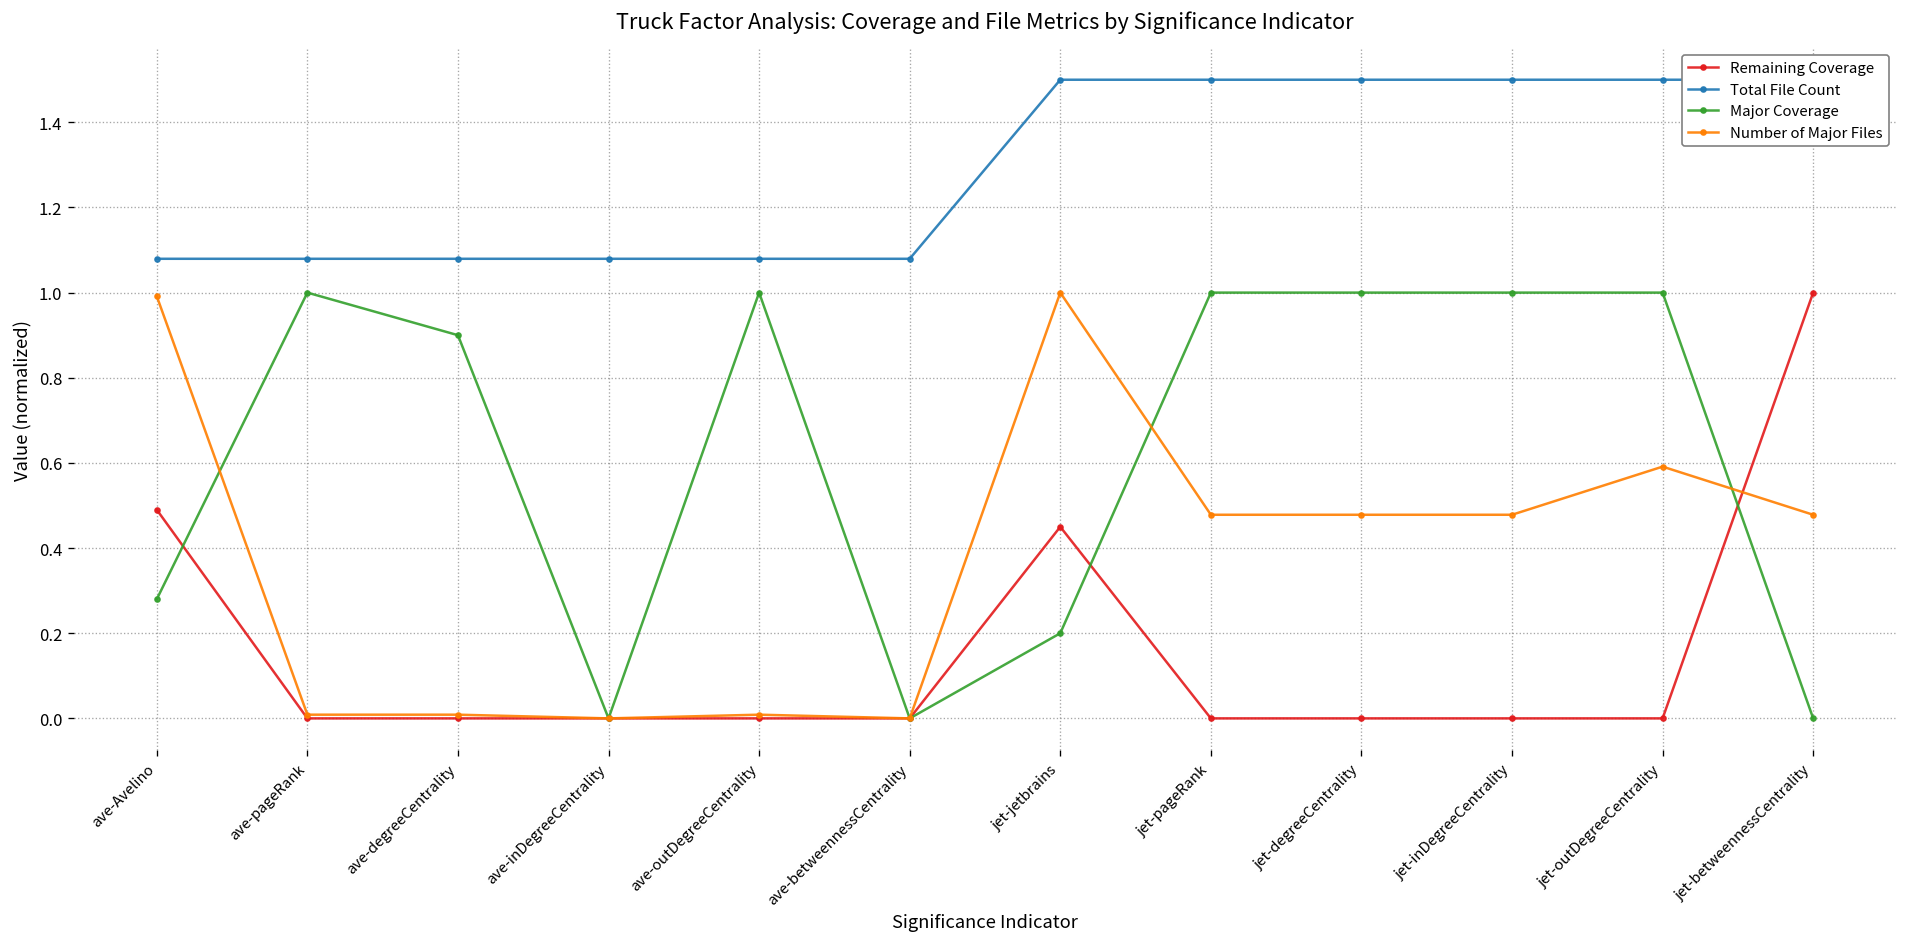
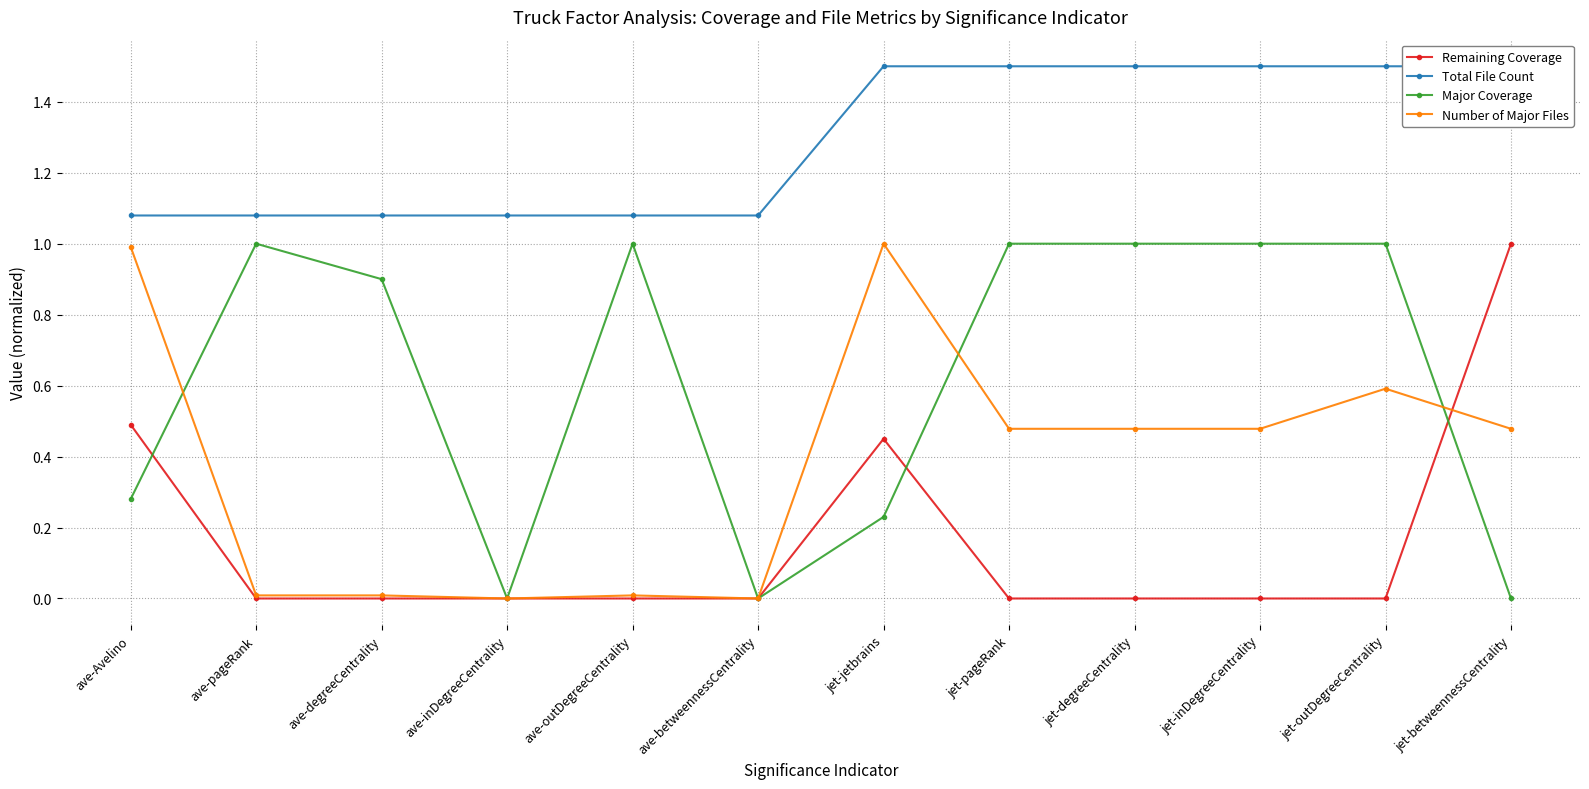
Major Coverage, jet-jetbrains: 0.20 -> 0.23
